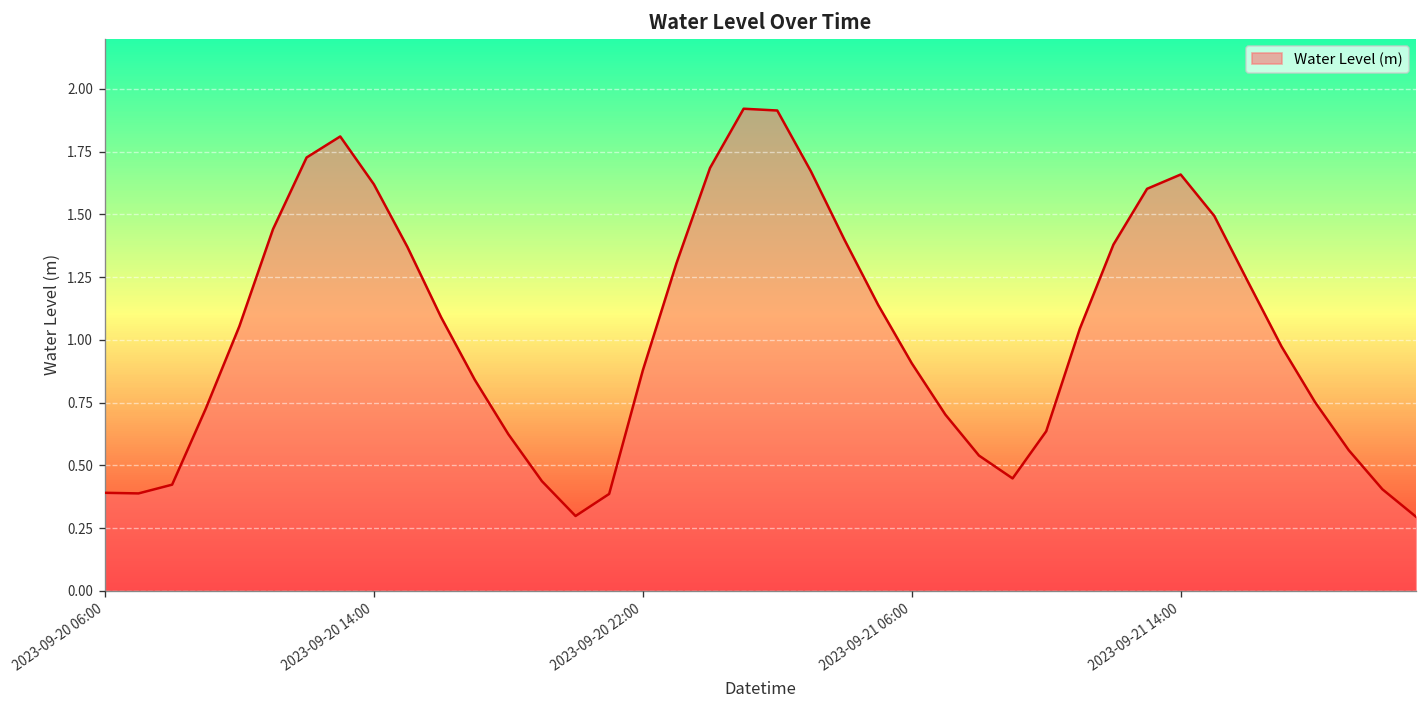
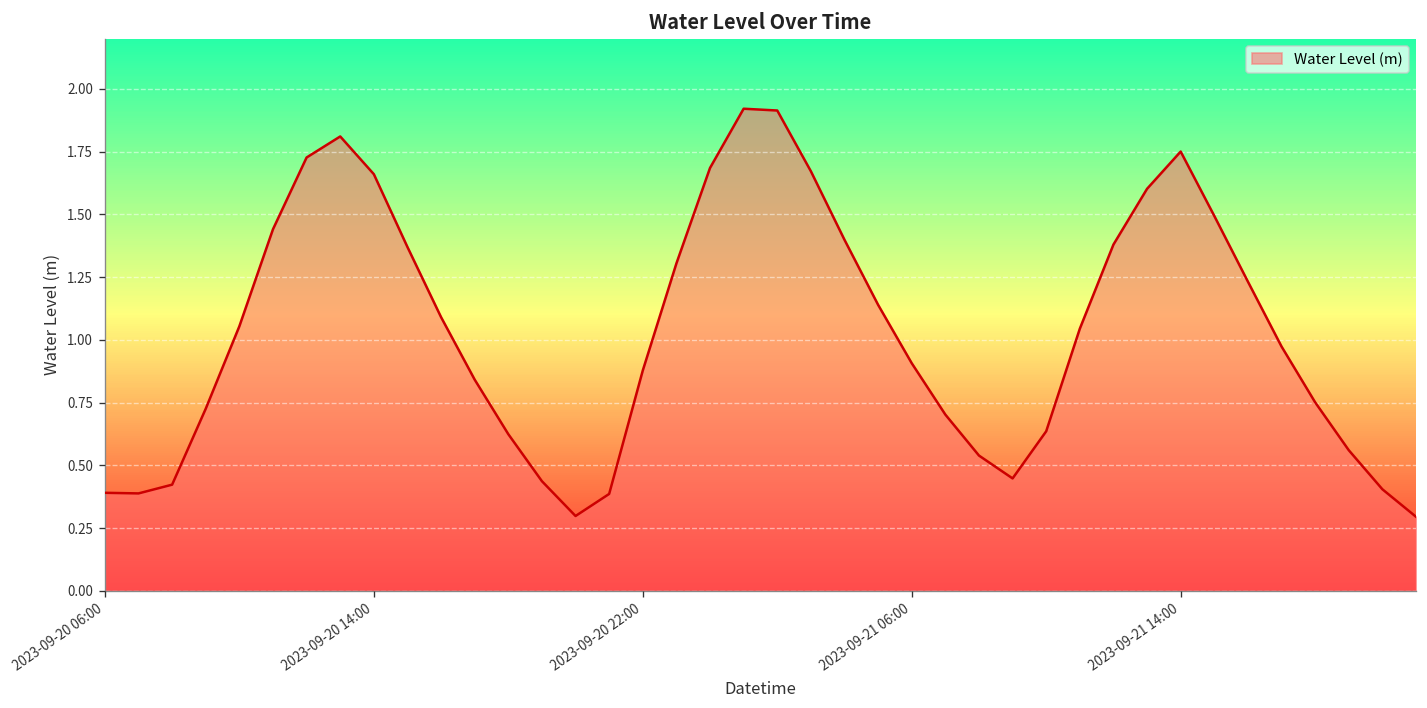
2023-09-20 14:00: 1.62 -> 1.66
2023-09-21 14:00: 1.66 -> 1.75
